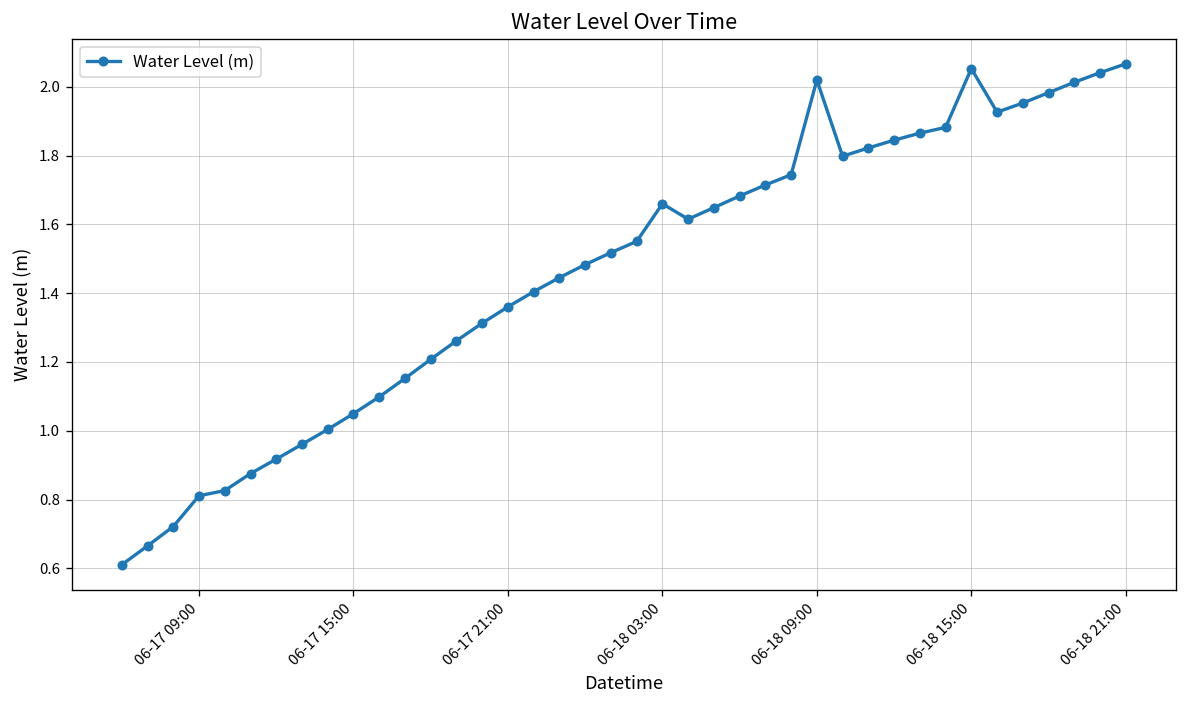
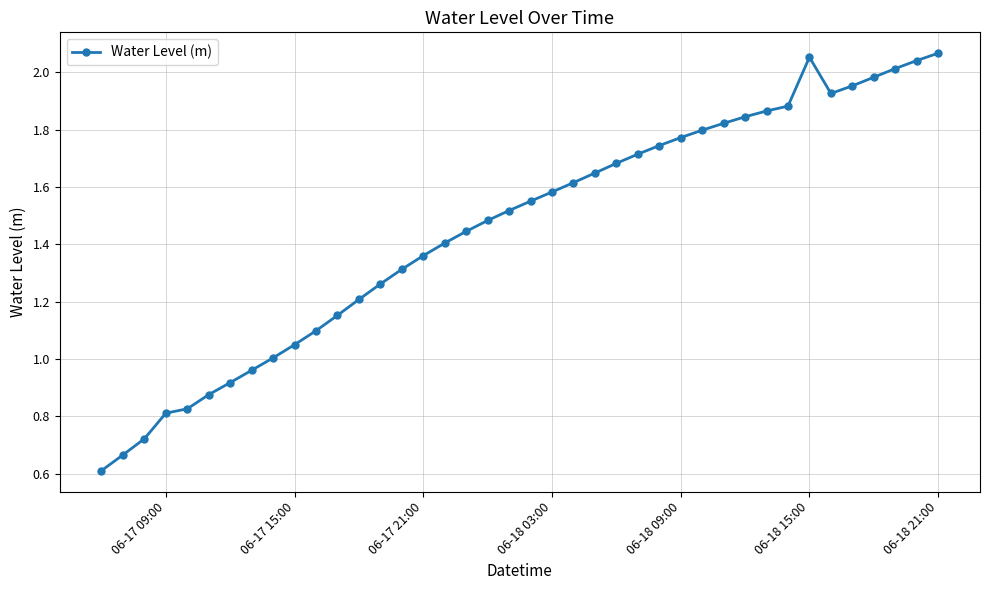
06-18 03:00: 1.66 -> 1.58
06-18 09:00: 2.02 -> 1.77
